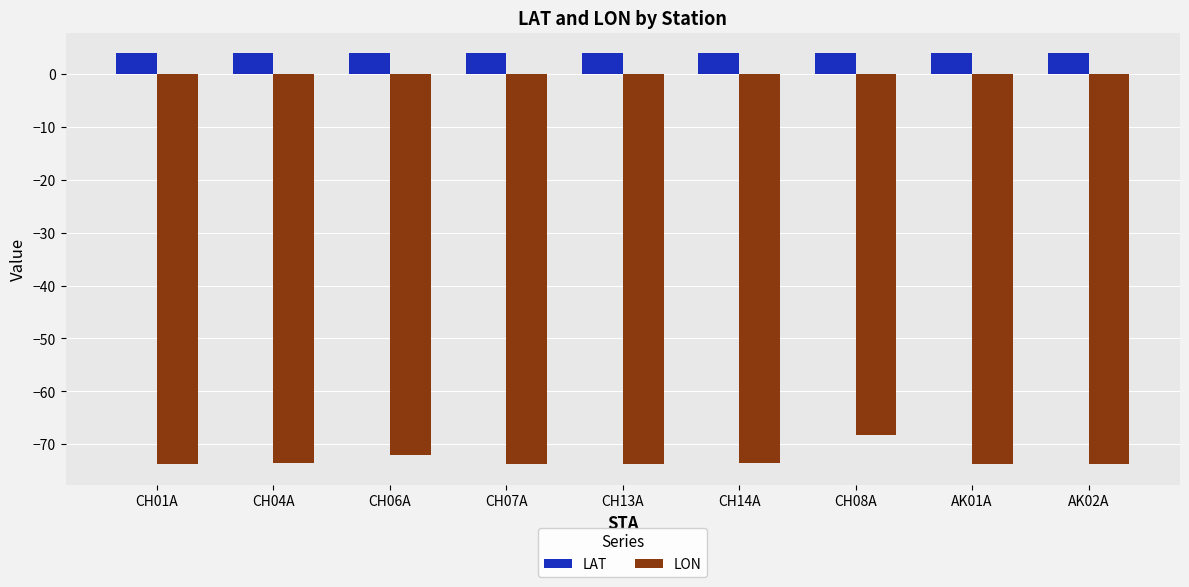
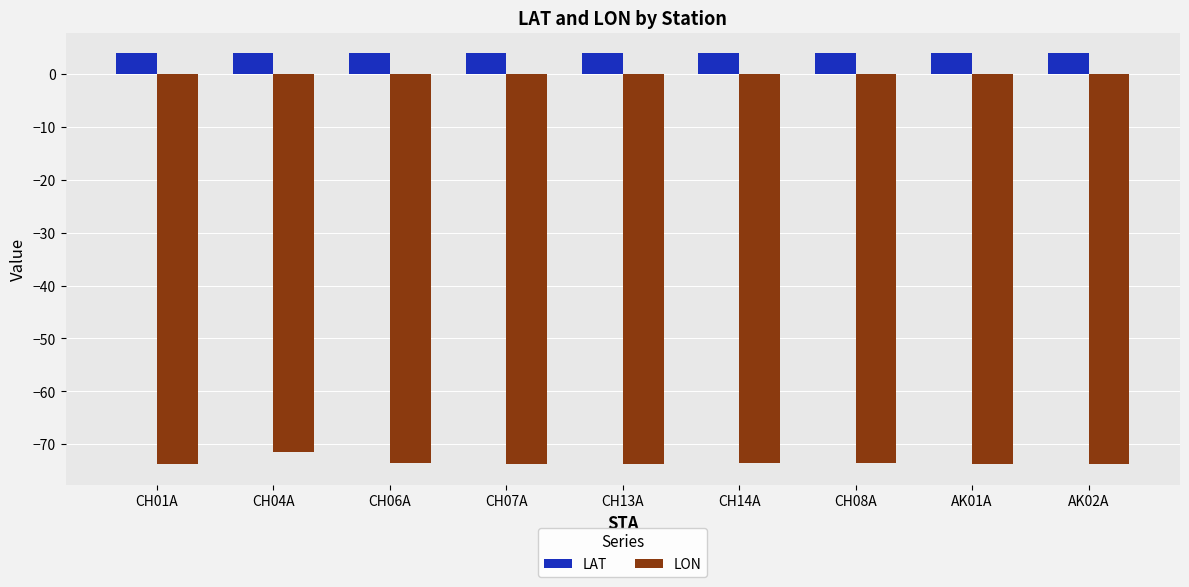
LON, CH04A: -74 -> -72
LON, CH06A: -72 -> -74
LON, CH08A: -68 -> -74
